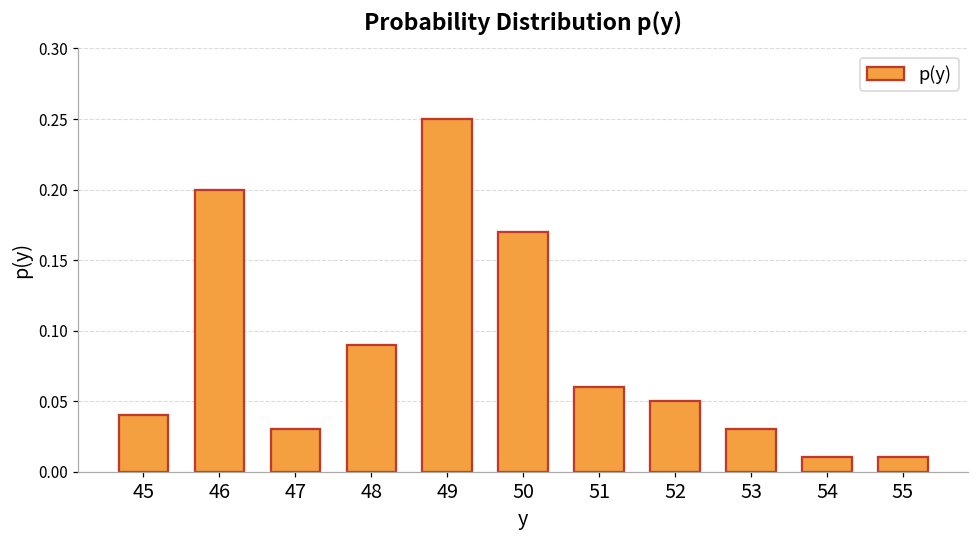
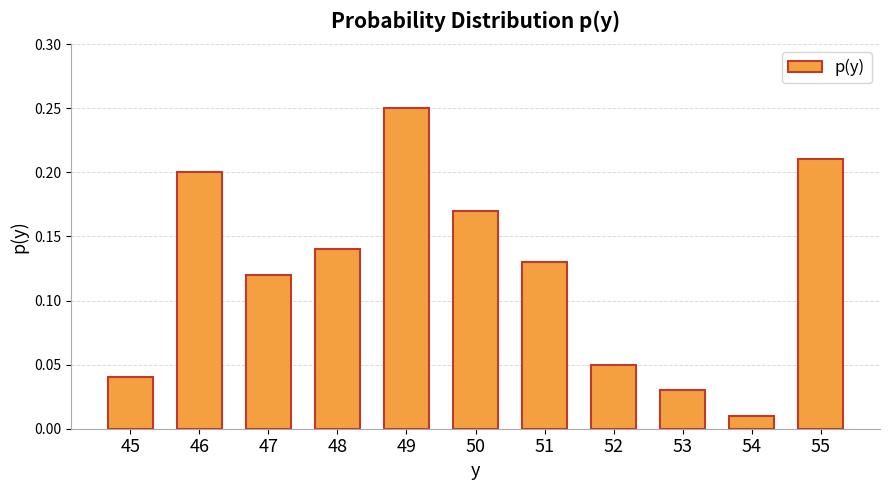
47: 0.03 -> 0.12
48: 0.09 -> 0.14
51: 0.06 -> 0.13
55: 0.01 -> 0.21
